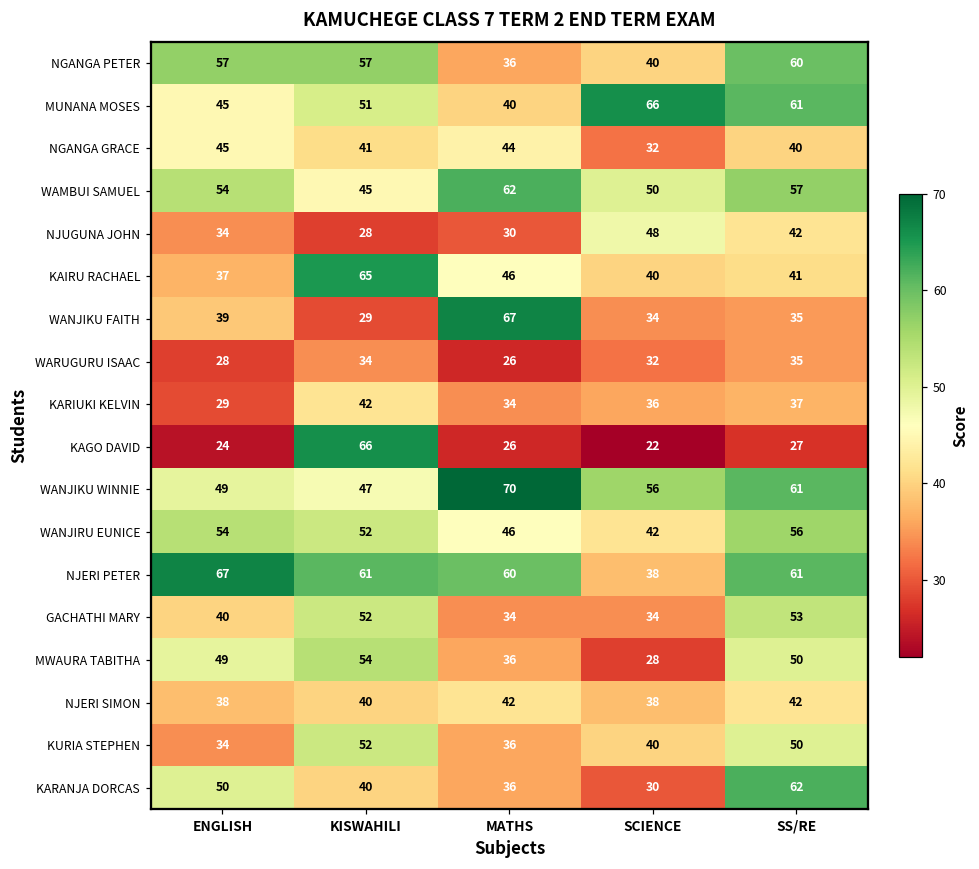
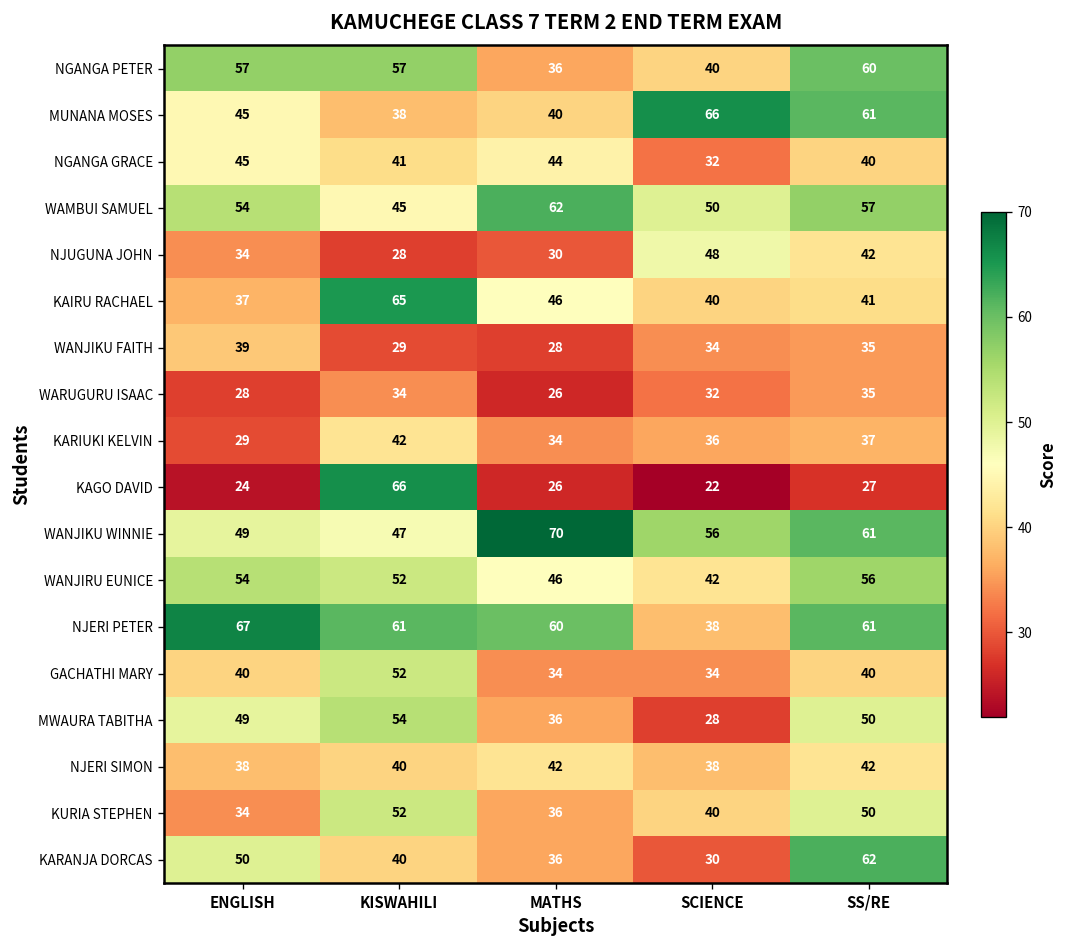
MUNANA MOSES, KISWAHILI: 51 -> 38
WANJIKU FAITH, MATHS: 67 -> 28
GACHATHI MARY, SS/RE: 53 -> 40
